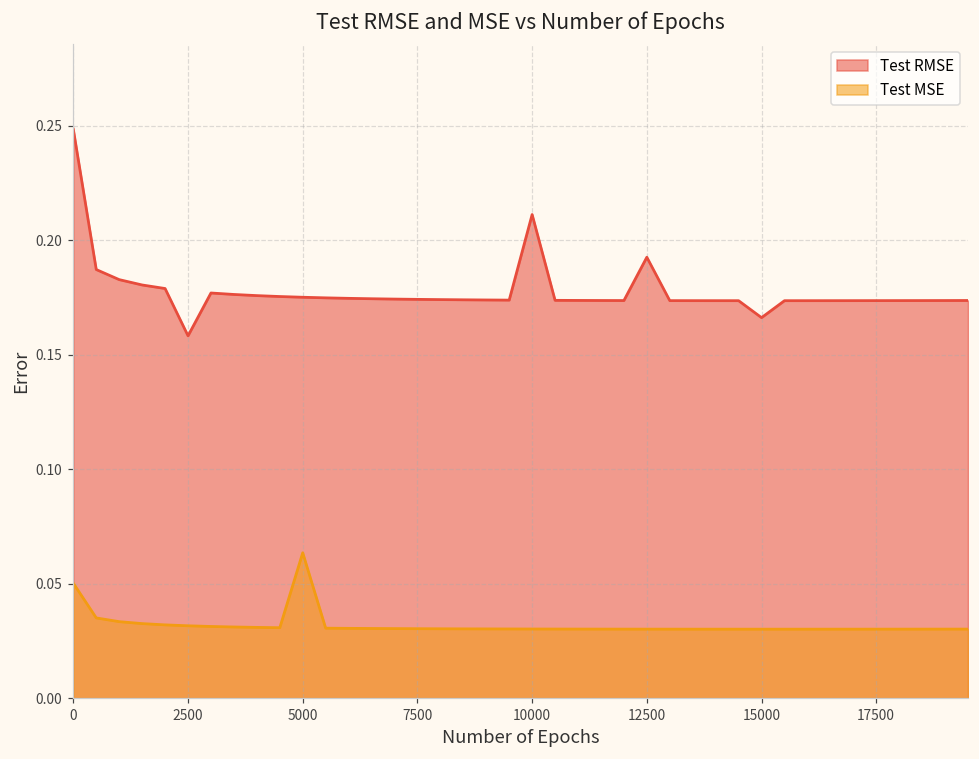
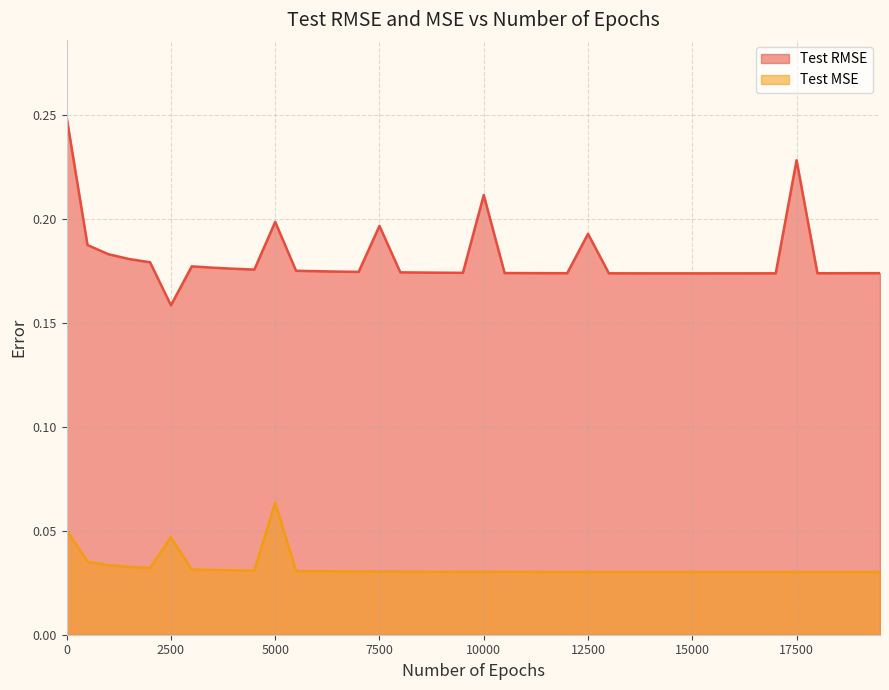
Test MSE, 2500: 0.032 -> 0.047
Test RMSE, 5000: 0.175 -> 0.198
Test RMSE, 7500: 0.174 -> 0.196
Test RMSE, 15000: 0.166 -> 0.174
Test RMSE, 17500: 0.174 -> 0.228
